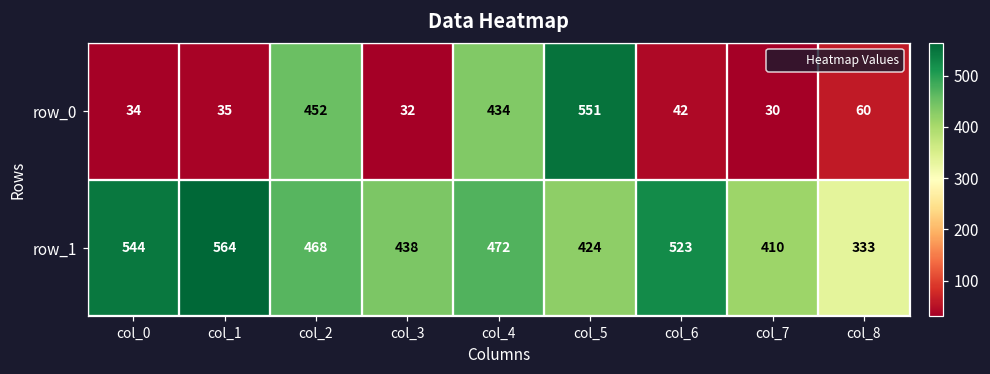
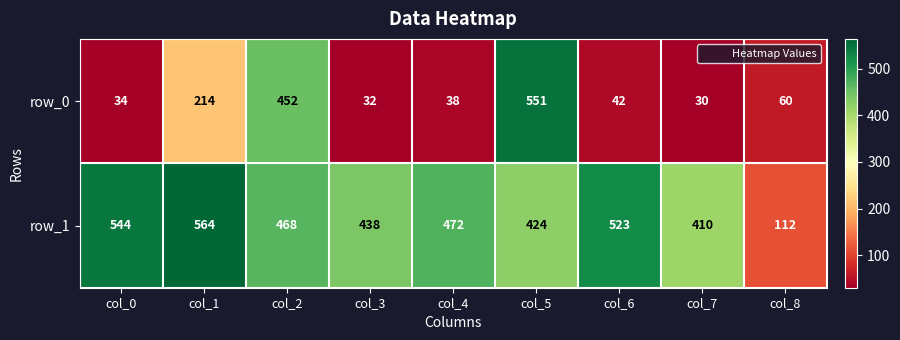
row_0, col_1: 35 -> 214
row_0, col_4: 434 -> 38
row_1, col_8: 333 -> 112
